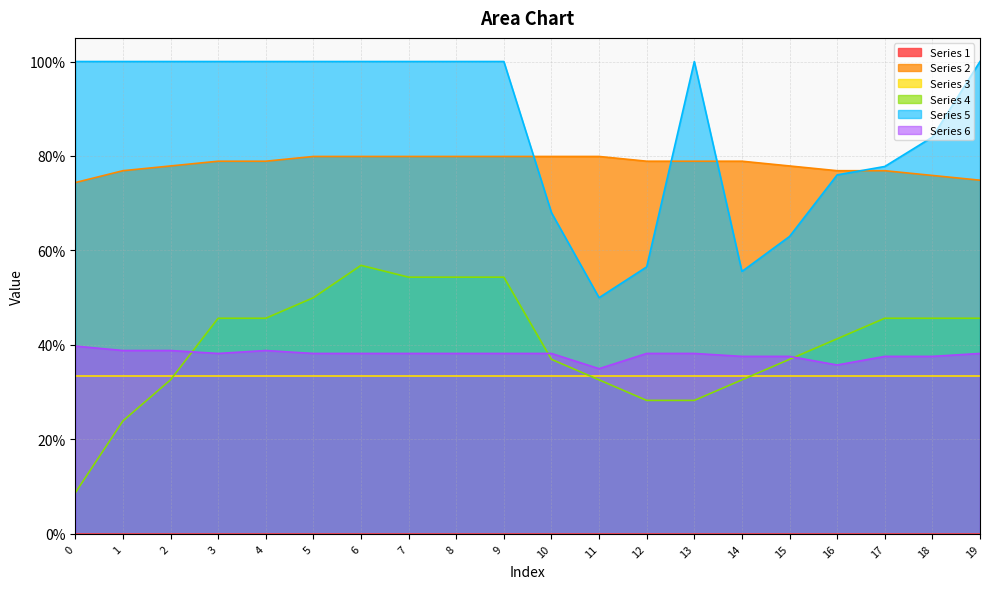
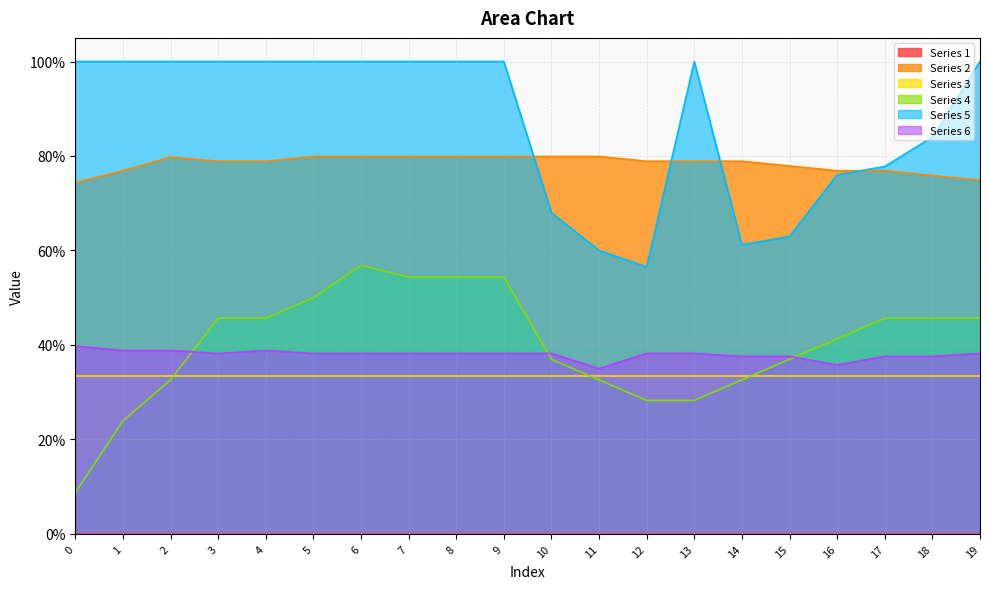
Series 2, 2: 78% -> 80%
Series 5, 11: 50% -> 60%
Series 5, 14: 56% -> 61%
